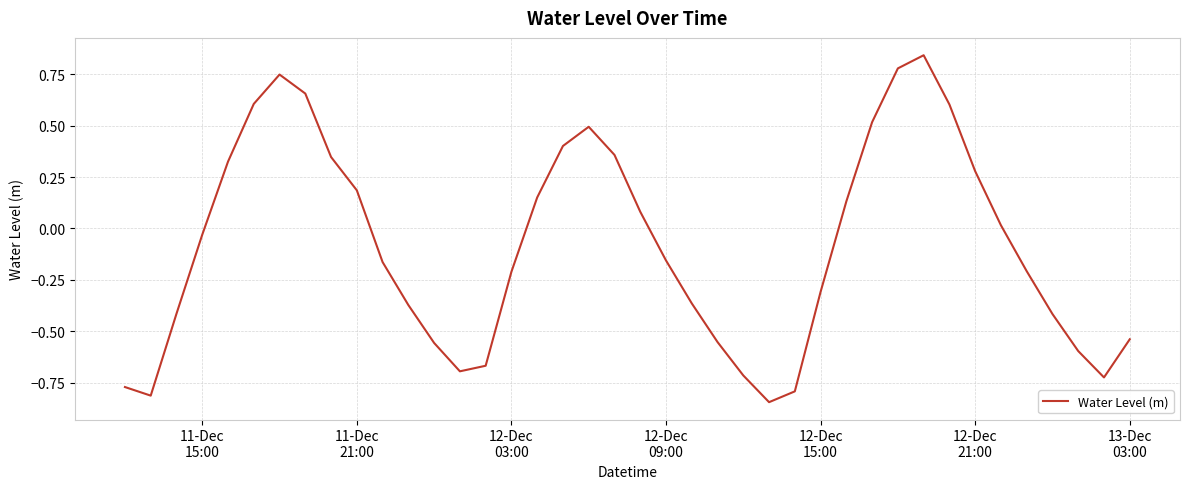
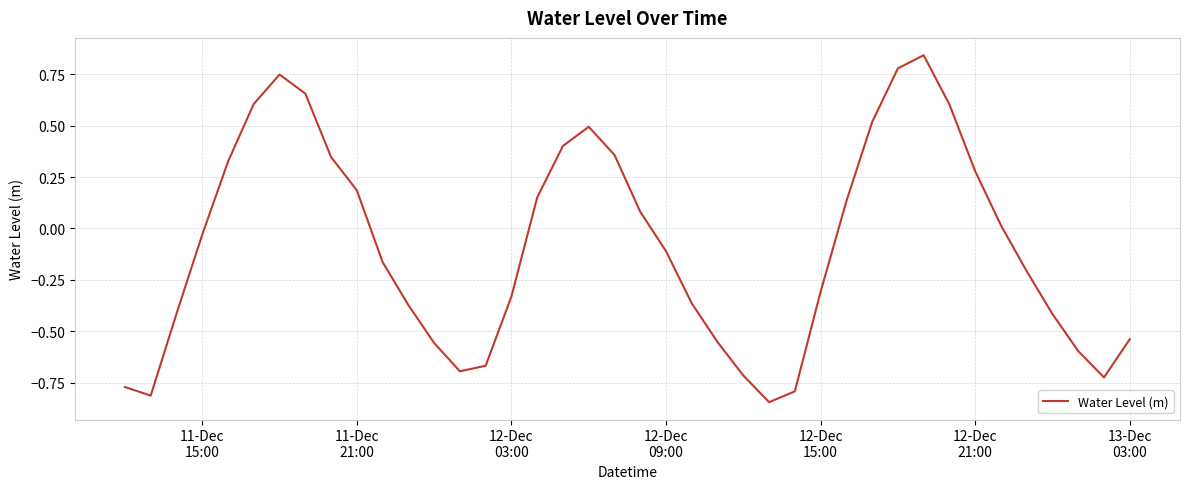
12-Dec 03:00: -0.21 -> -0.33
12-Dec 09:00: -0.16 -> -0.11
